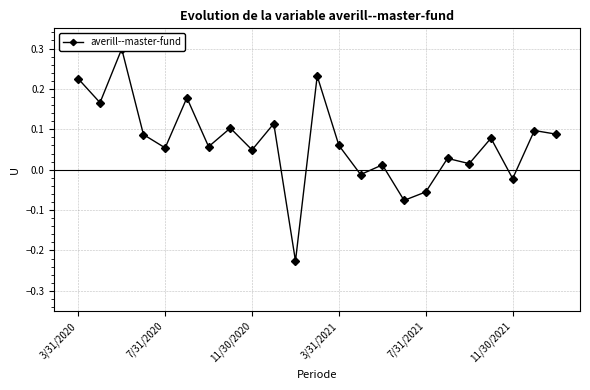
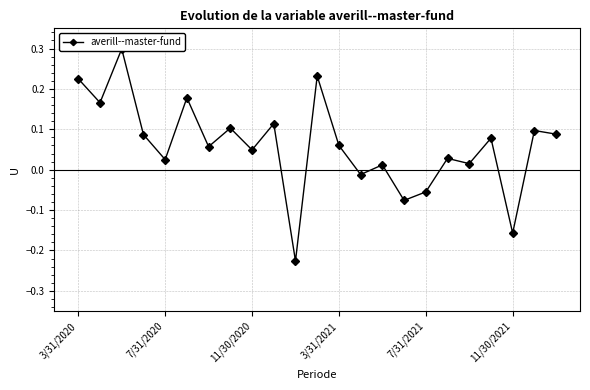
7/31/2020: 0.05 -> 0.03
11/30/2021: -0.02 -> -0.16
